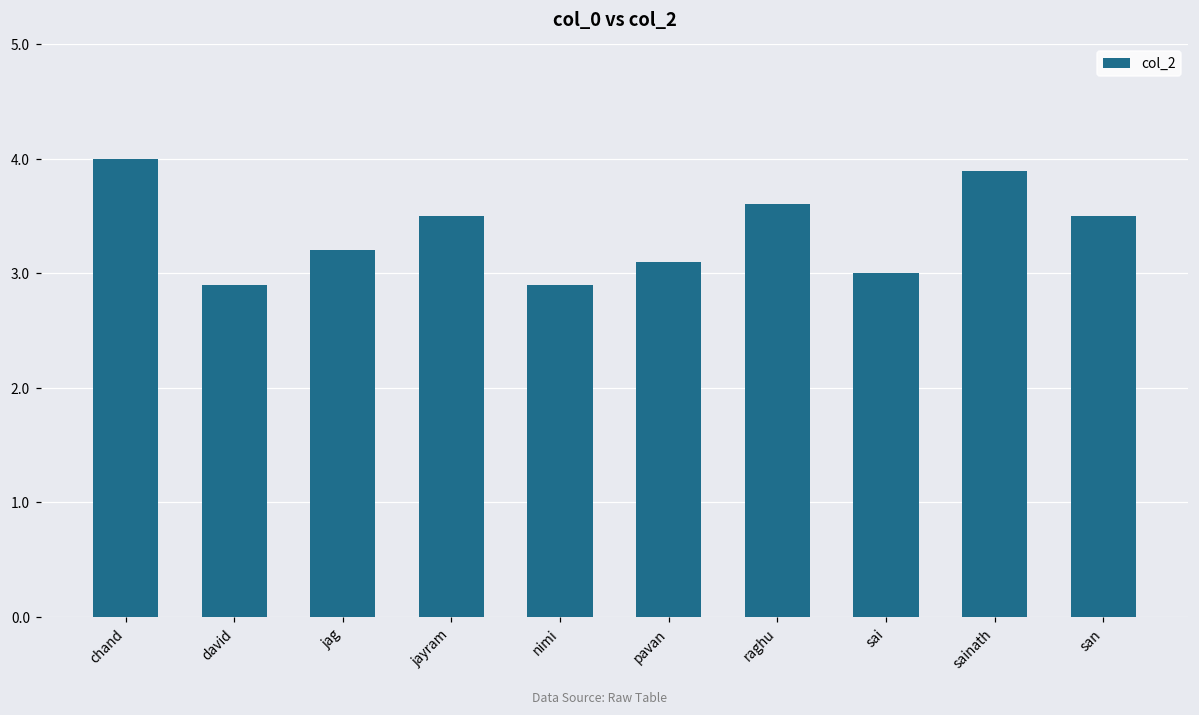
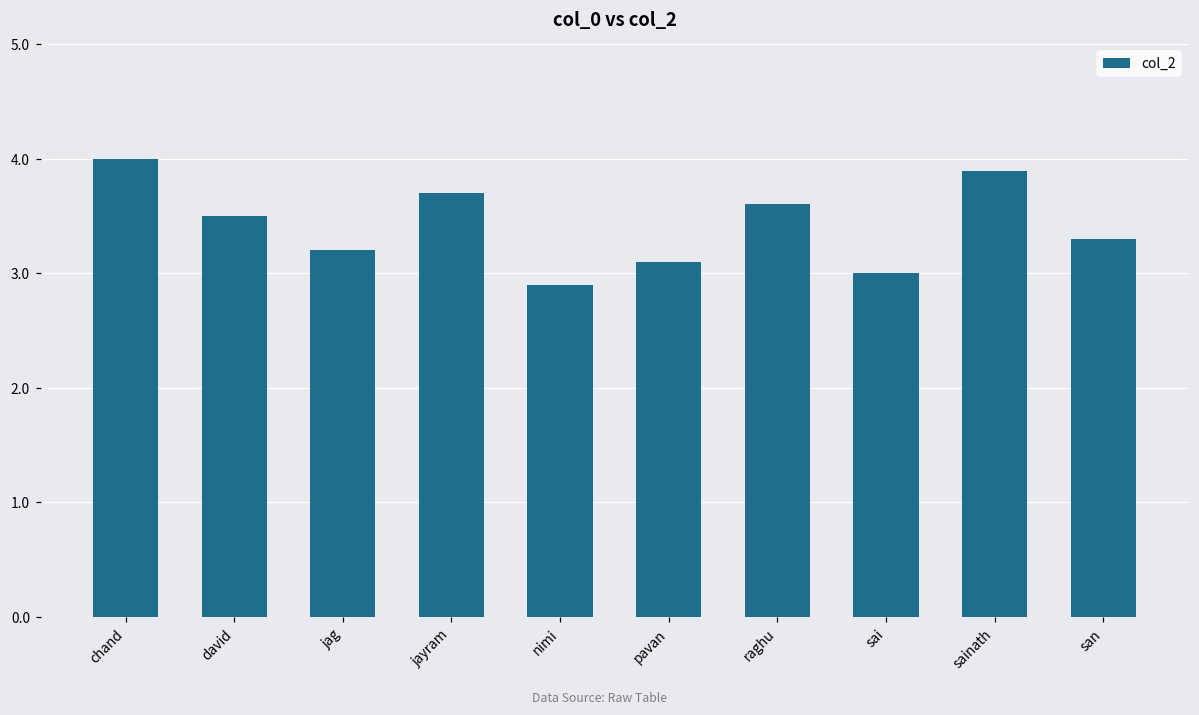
david: 2.9 -> 3.5
jayram: 3.5 -> 3.7
san: 3.5 -> 3.3
